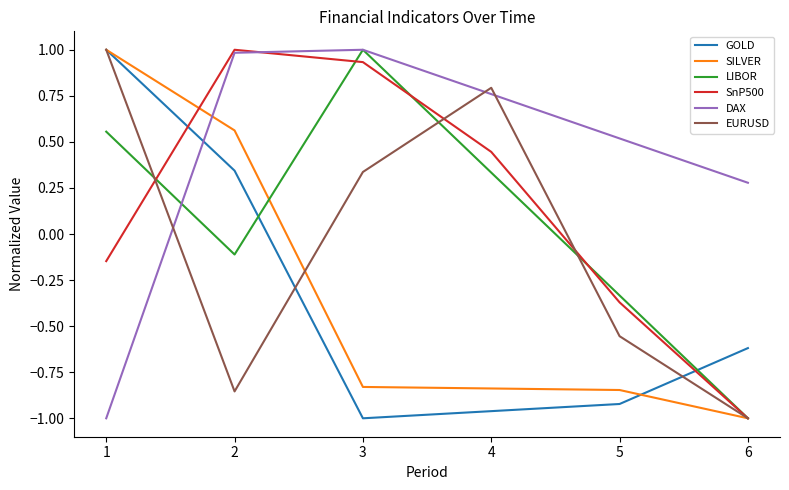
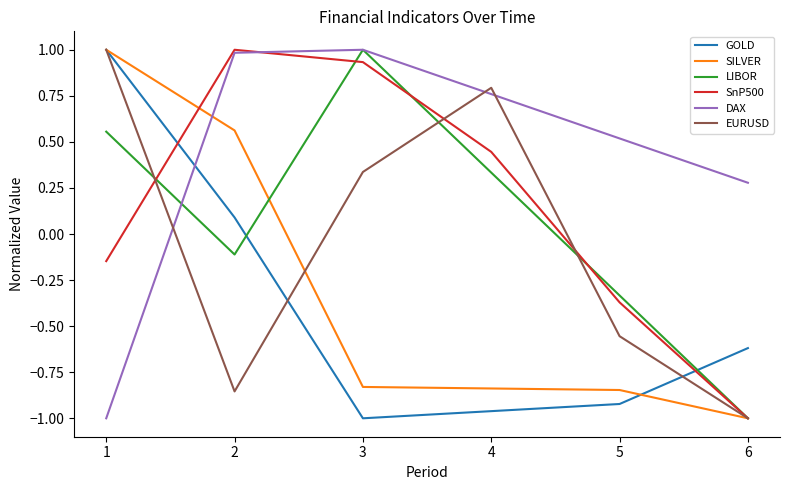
GOLD, 2: 0.34 -> 0.09
